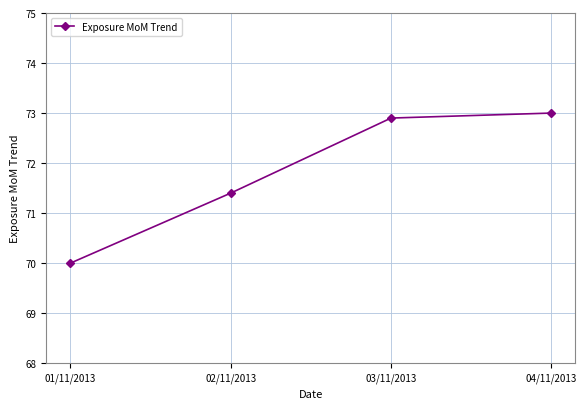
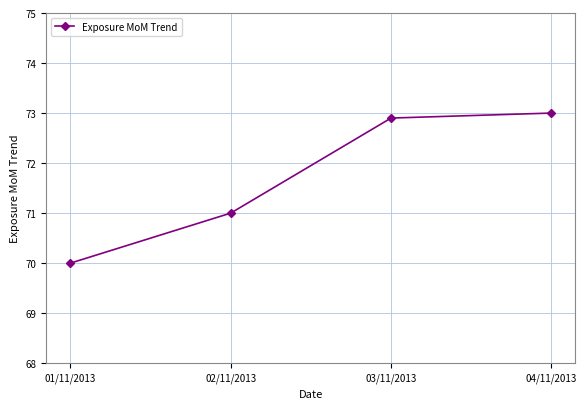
02/11/2013: 71.4 -> 71.0
